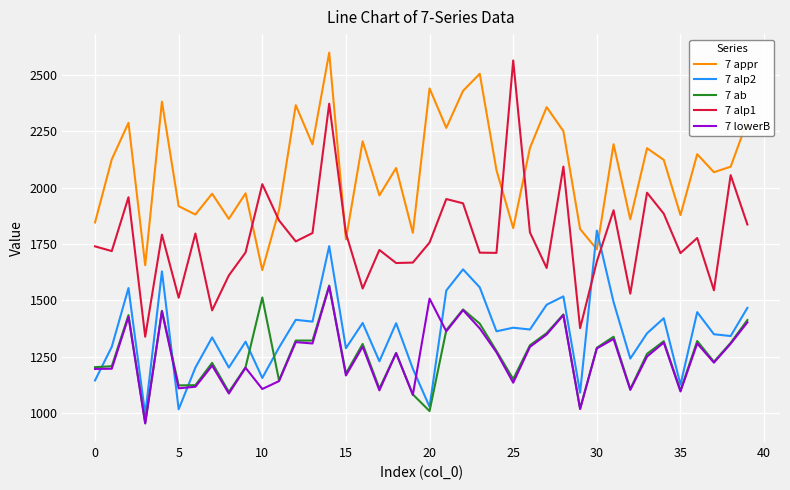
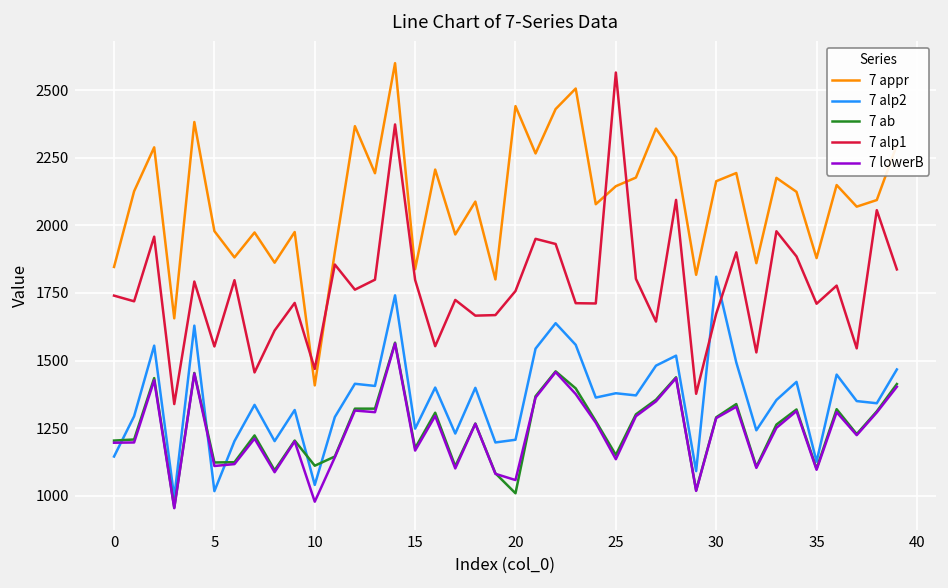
7 appr, 5: 1920 -> 1980
7 alp1, 5: 1510 -> 1550
7 appr, 10: 1630 -> 1410
7 alp2, 10: 1160 -> 1040
7 ab, 10: 1510 -> 1110
7 alp1, 10: 2020 -> 1470
7 lowerB, 10: 1110 -> 980
7 appr, 15: 1770 -> 1840
7 alp2, 15: 1290 -> 1250
7 alp2, 20: 1030 -> 1210
7 lowerB, 20: 1510 -> 1060
7 appr, 25: 1820 -> 2140
7 appr, 30: 1730 -> 2160
